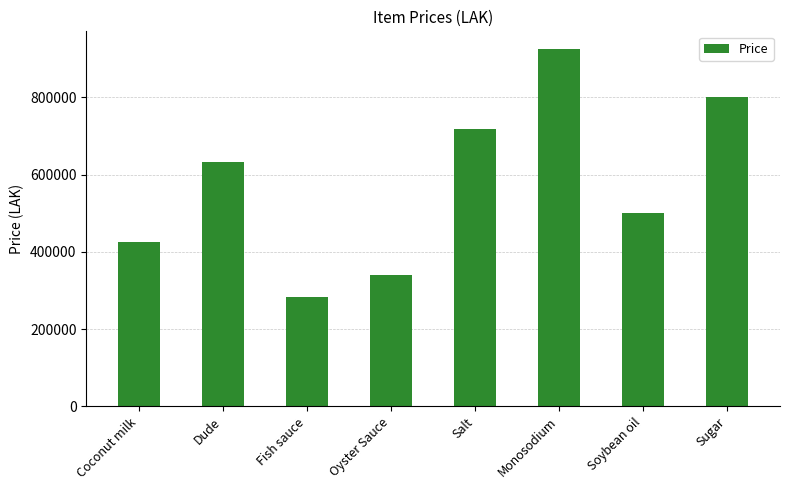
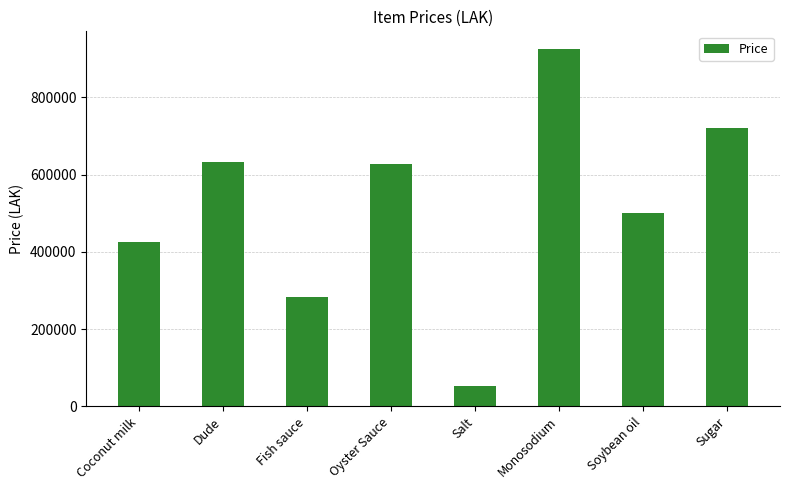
Oyster Sauce: 340000 -> 630000
Salt: 720000 -> 50000
Sugar: 800000 -> 720000
